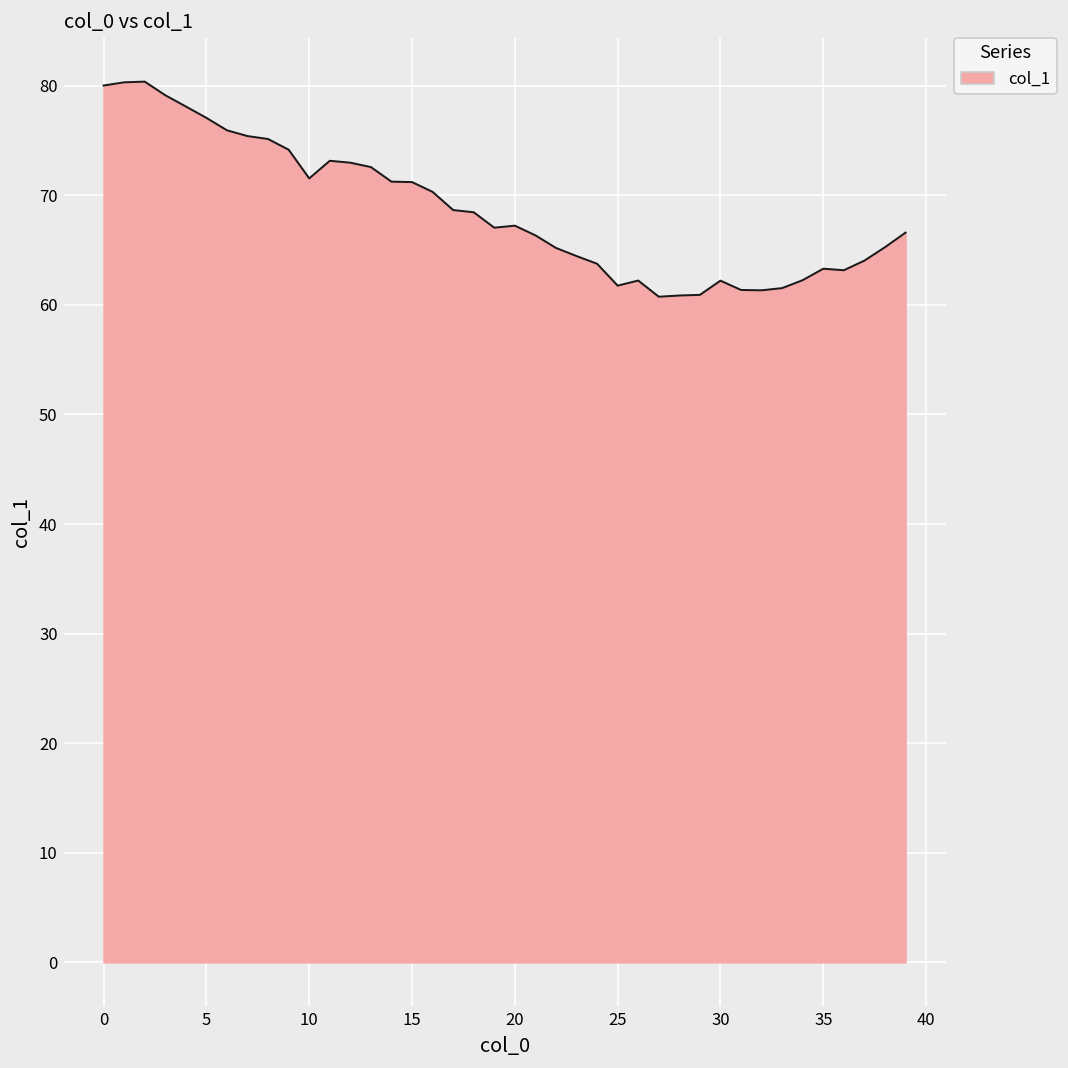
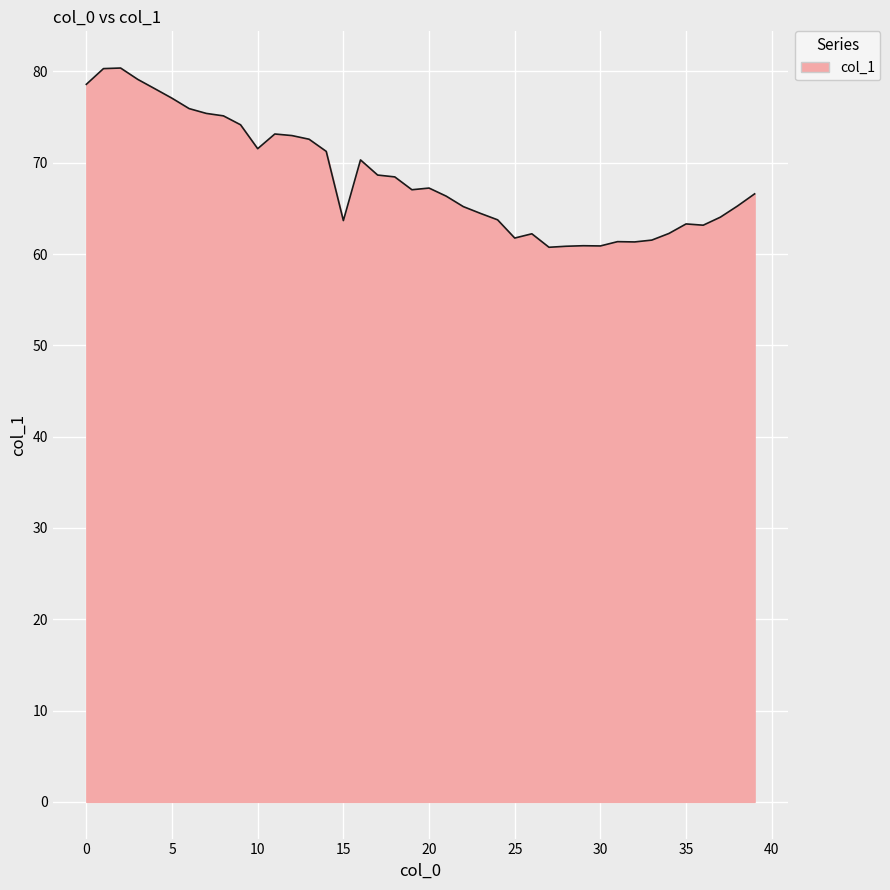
0: 80 -> 79
15: 71 -> 64
30: 62 -> 61
